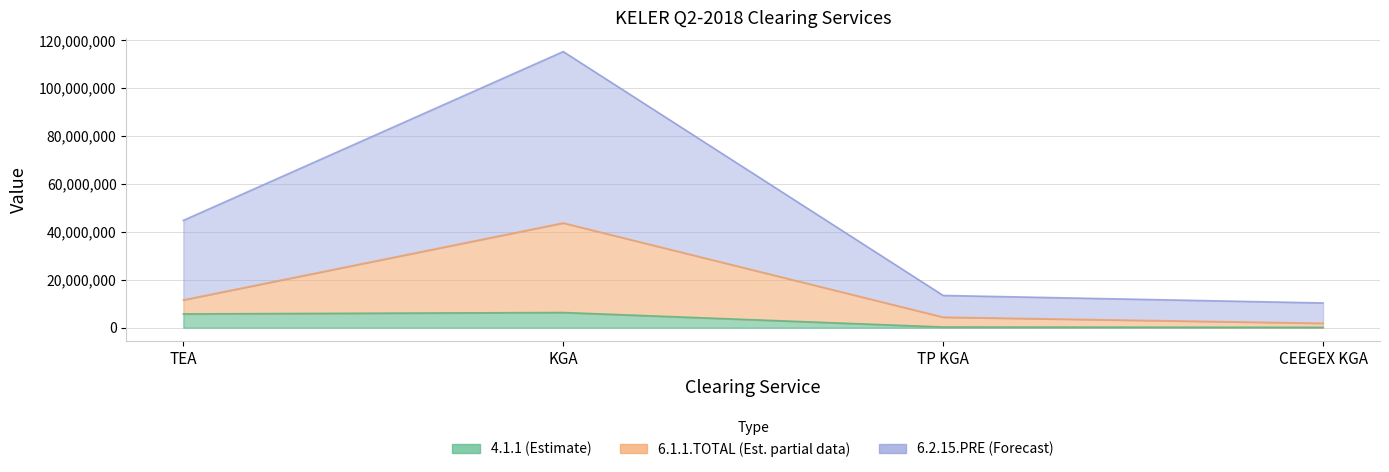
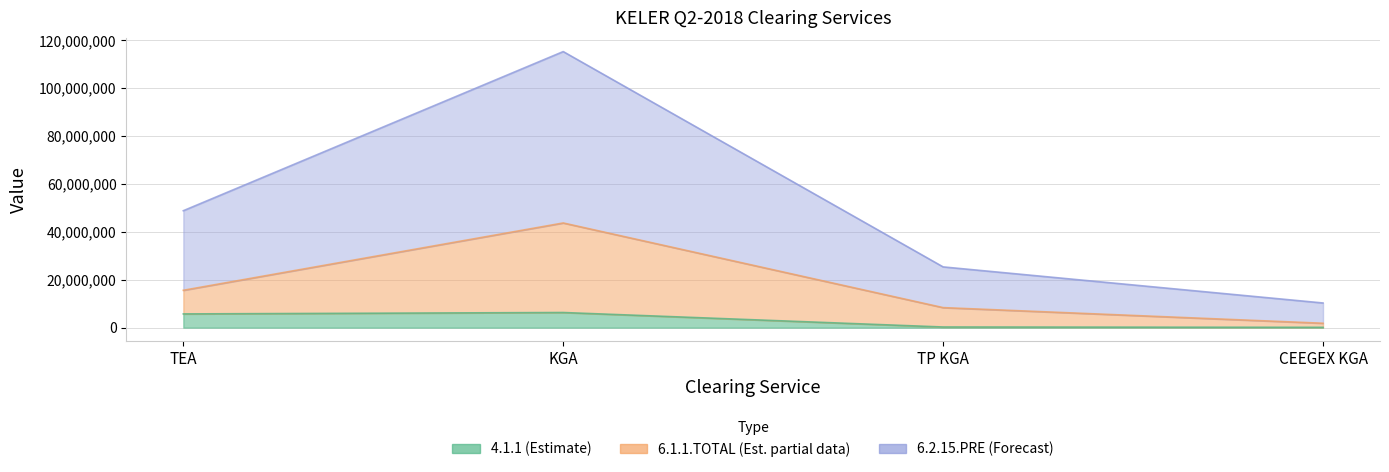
6.1.1.TOTAL (Est. partial data), TEA: 6,000,000 -> 10,000,000
6.1.1.TOTAL (Est. partial data), TP KGA: 4,000,000 -> 8,000,000
6.2.15.PRE (Forecast), TP KGA: 9,000,000 -> 17,000,000
